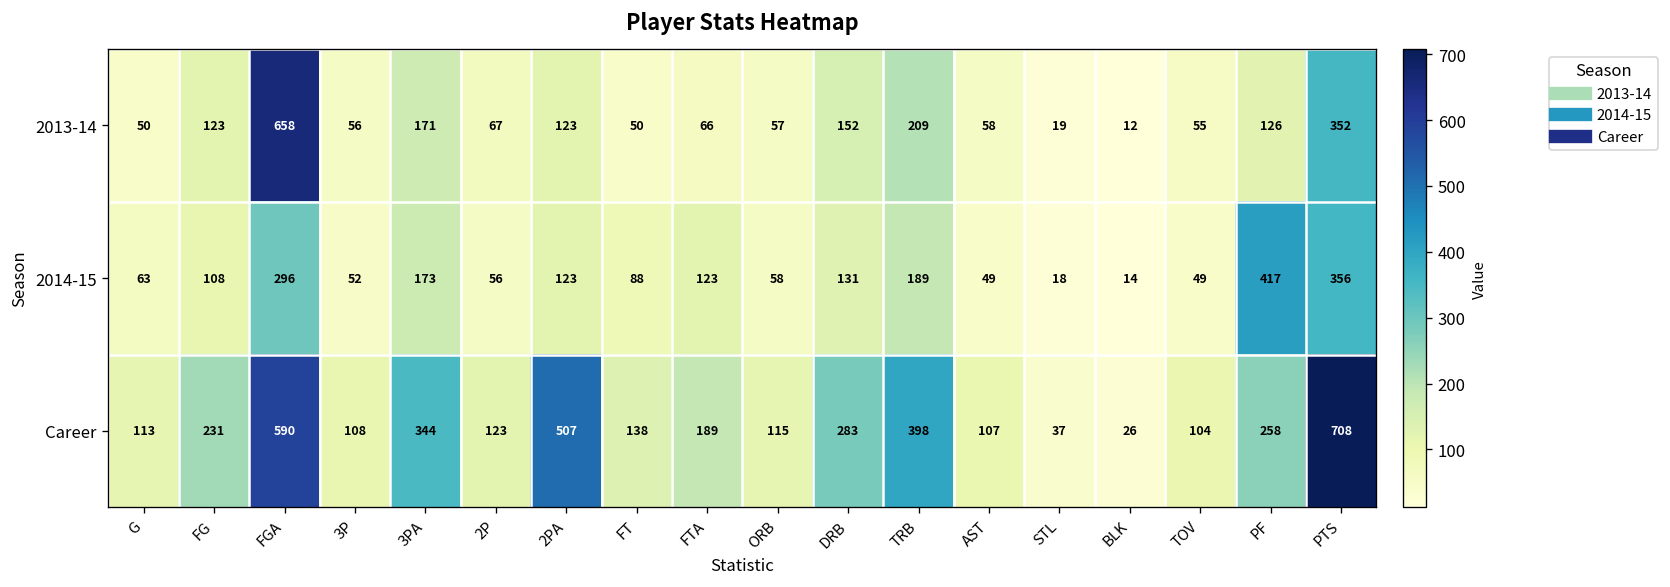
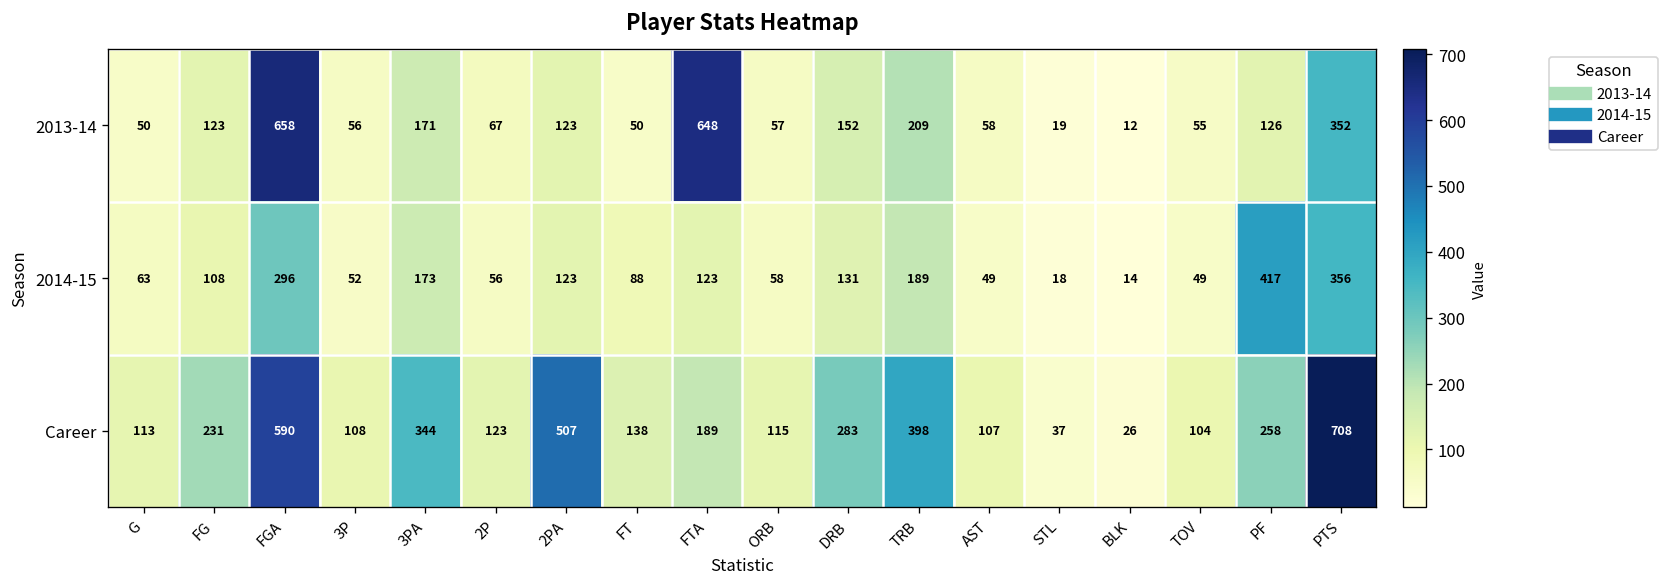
2013-14, FTA: 66 -> 648
